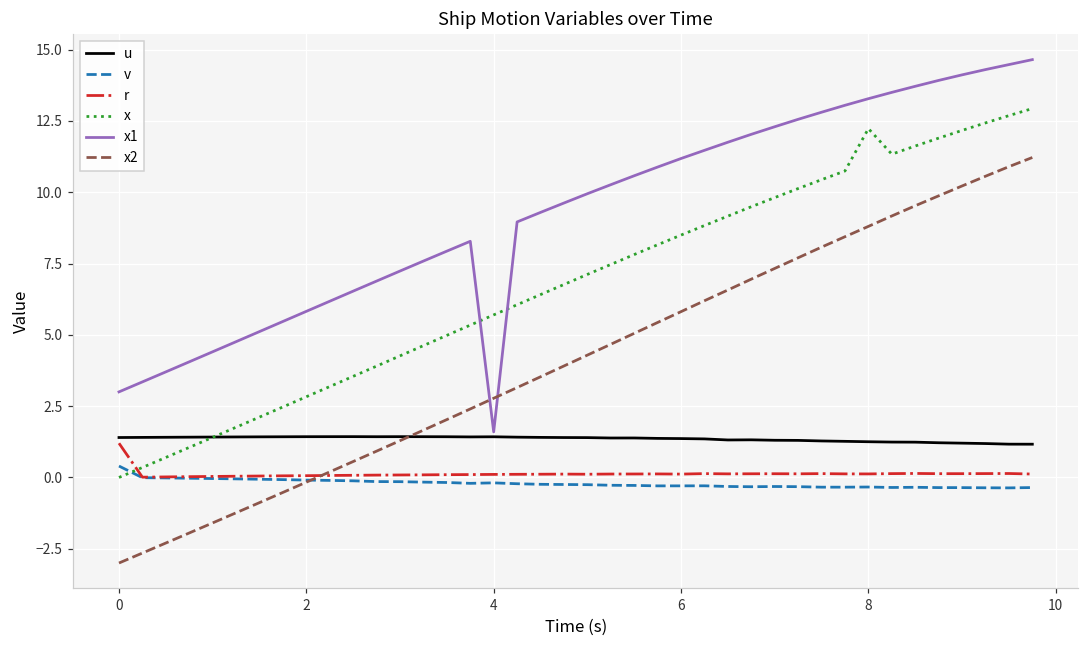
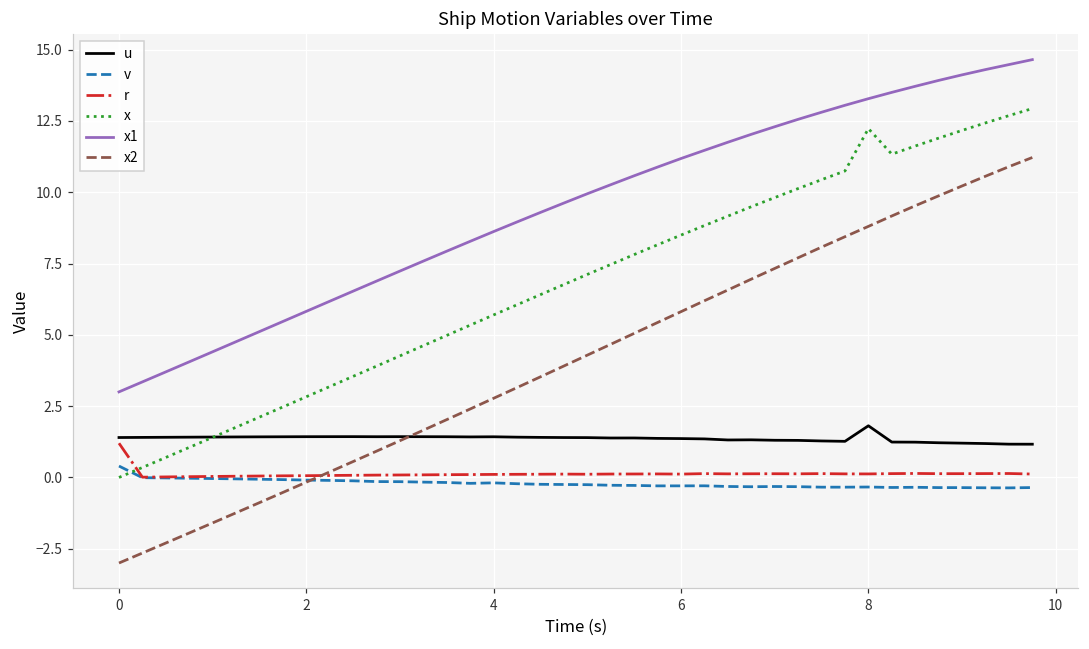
x1, 4: 1.6 -> 8.6
u, 8: 1.3 -> 1.8
